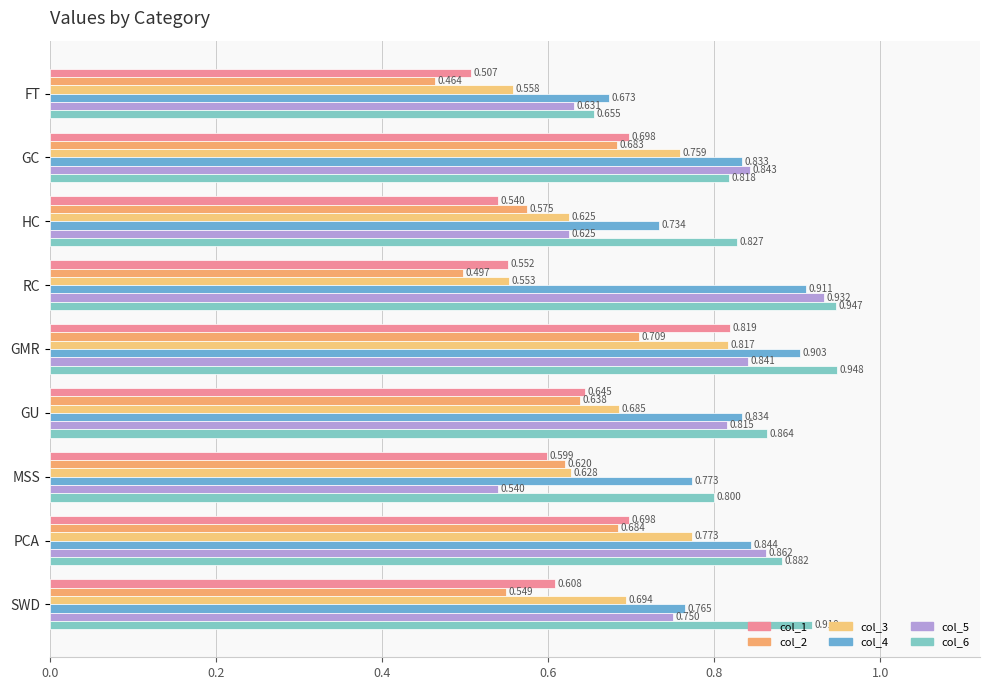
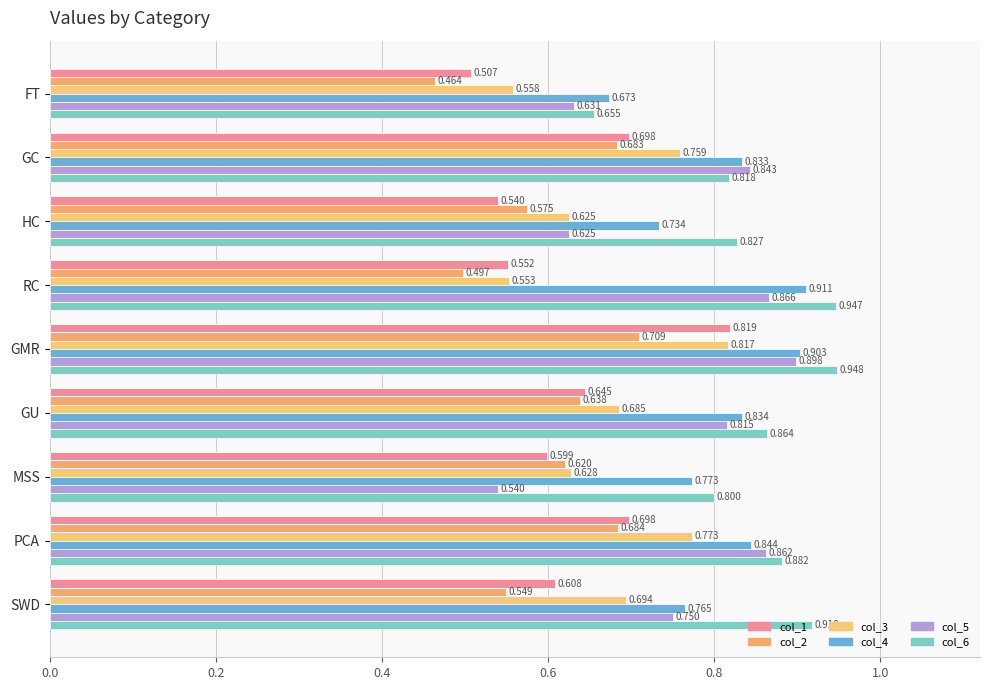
col_5, RC: 0.932 -> 0.866
col_5, GMR: 0.841 -> 0.898
